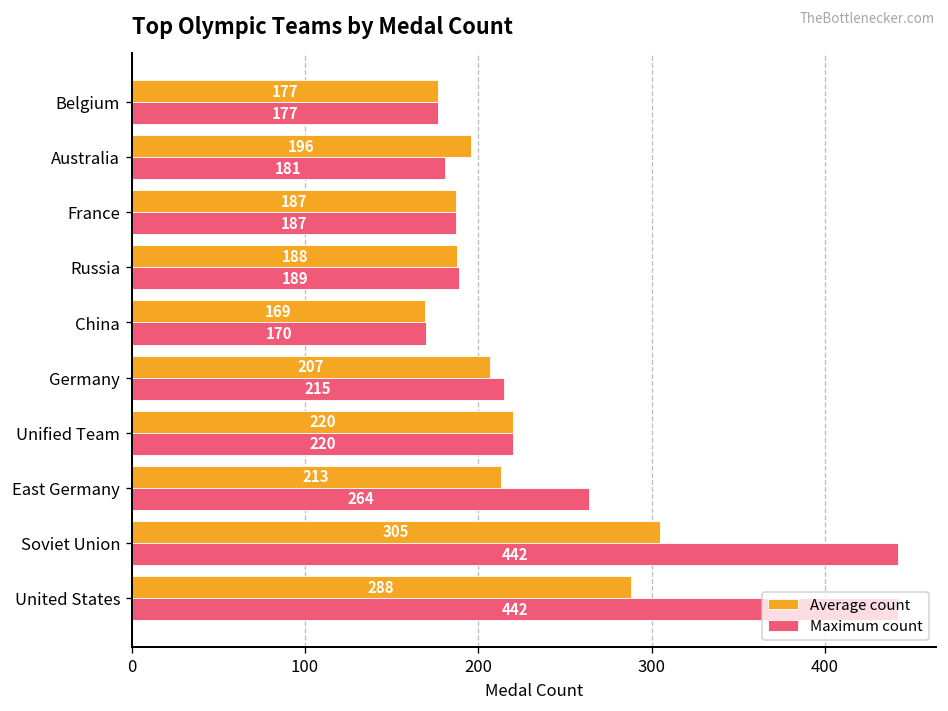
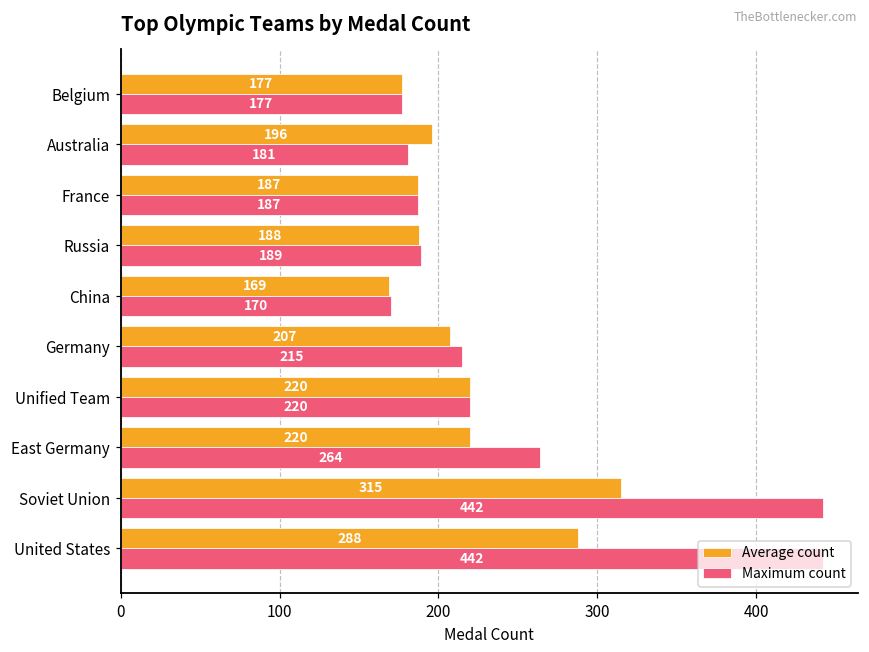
Average count, East Germany: 213 -> 220
Average count, Soviet Union: 305 -> 315
